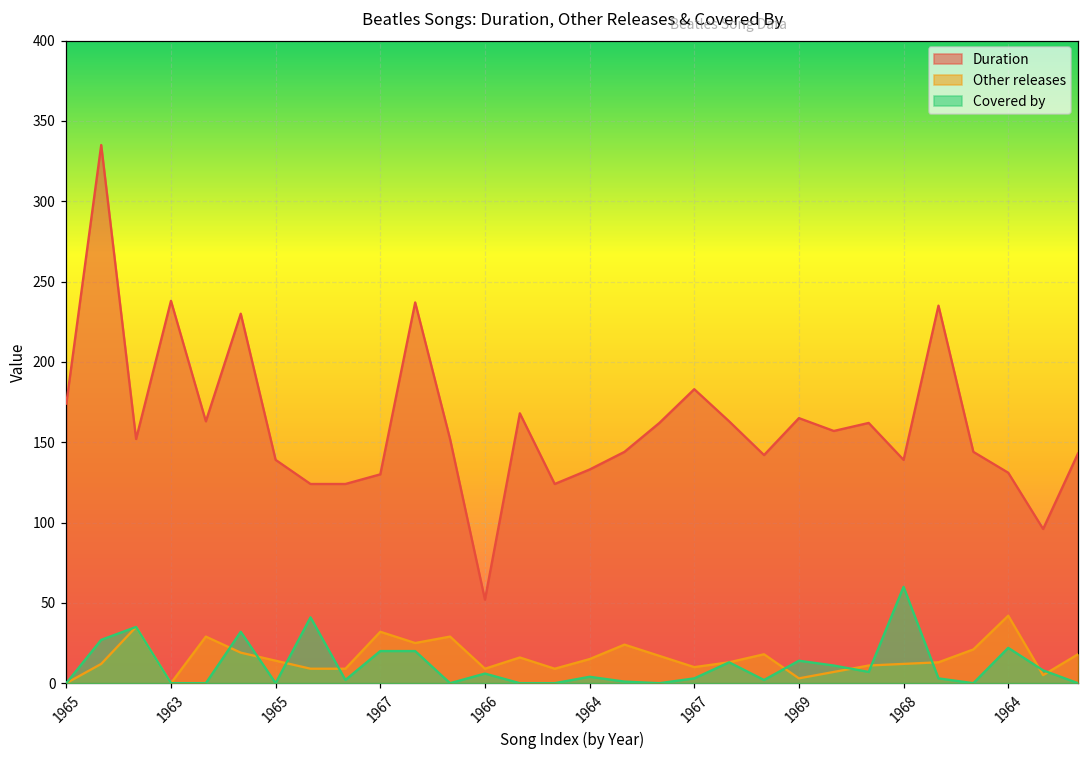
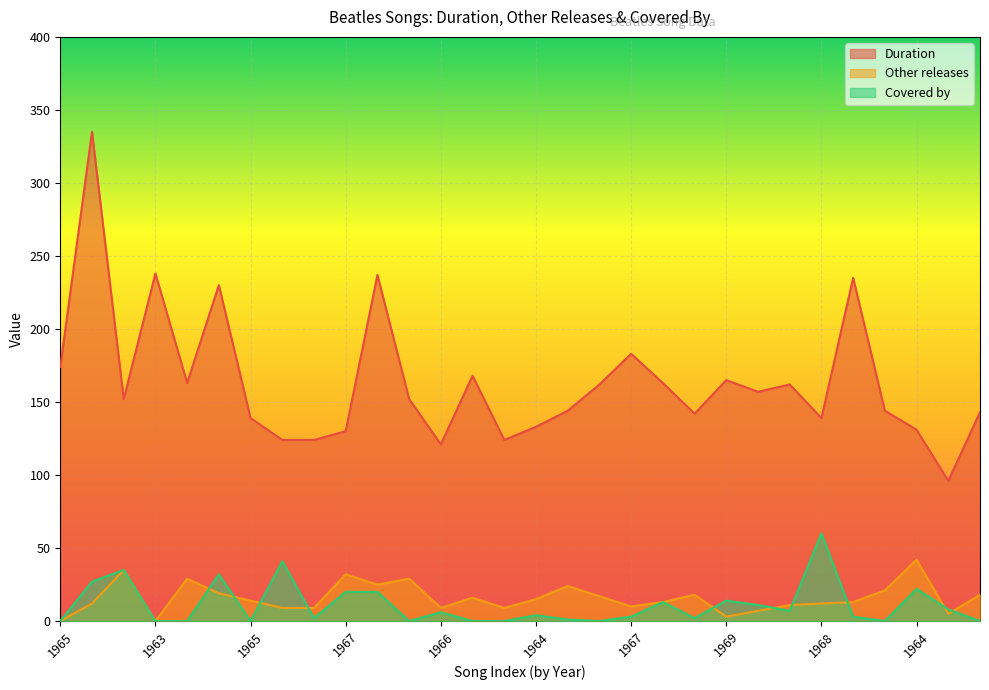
Duration, 1966: 52 -> 121
